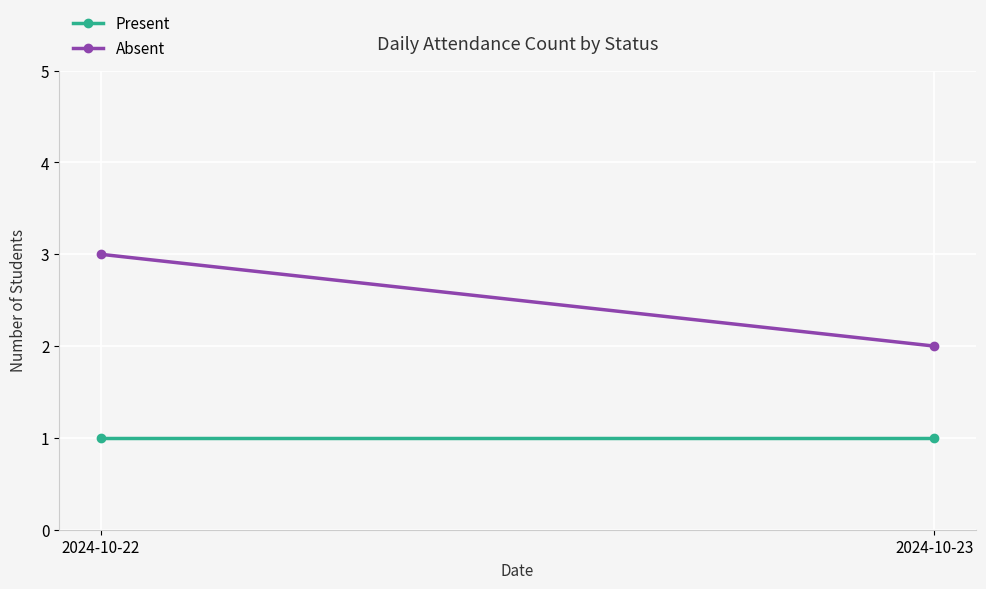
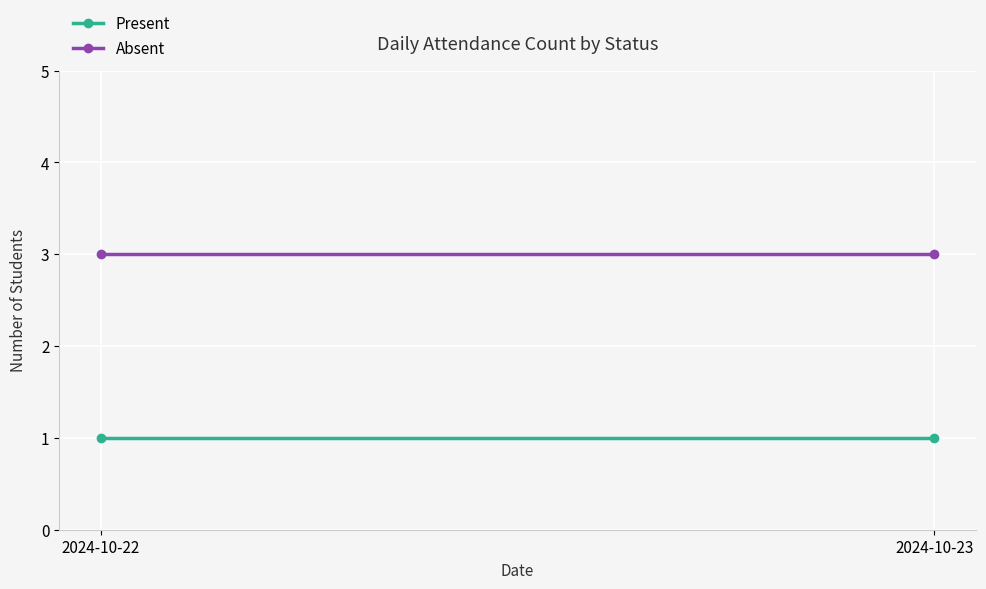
Absent, 2024-10-23: 2 -> 3
